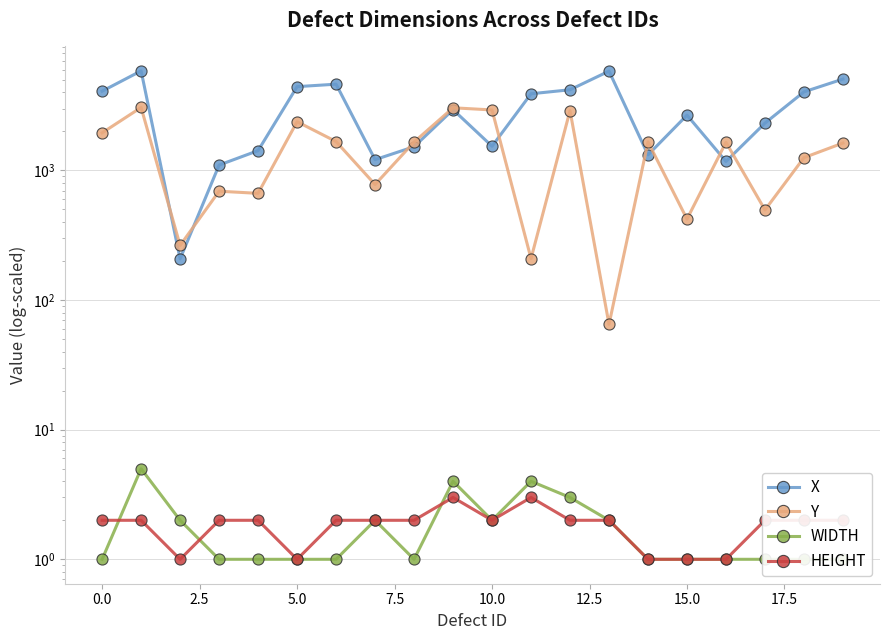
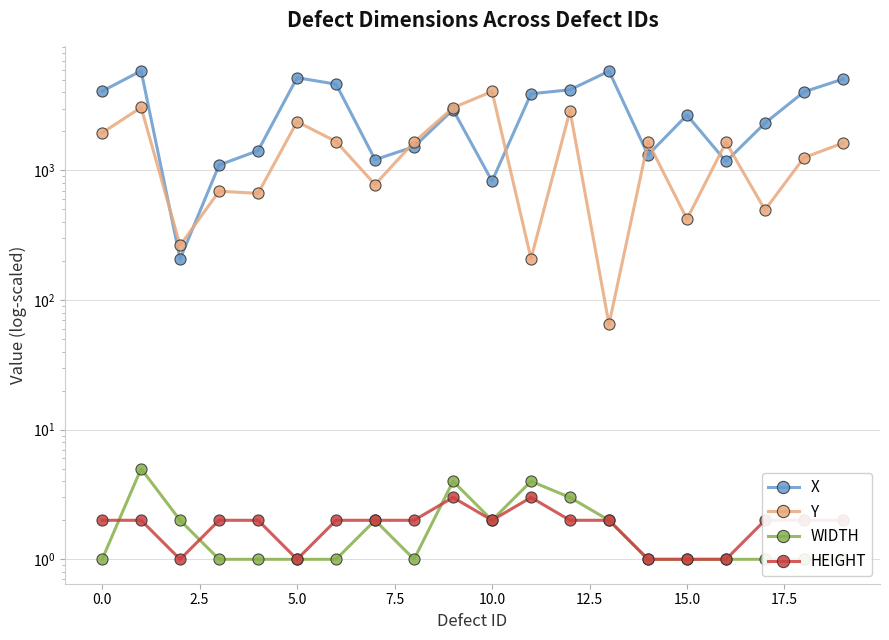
X, 5.0: 4400 -> 5200
X, 10.0: 1500 -> 800
Y, 10.0: 2900 -> 4100
